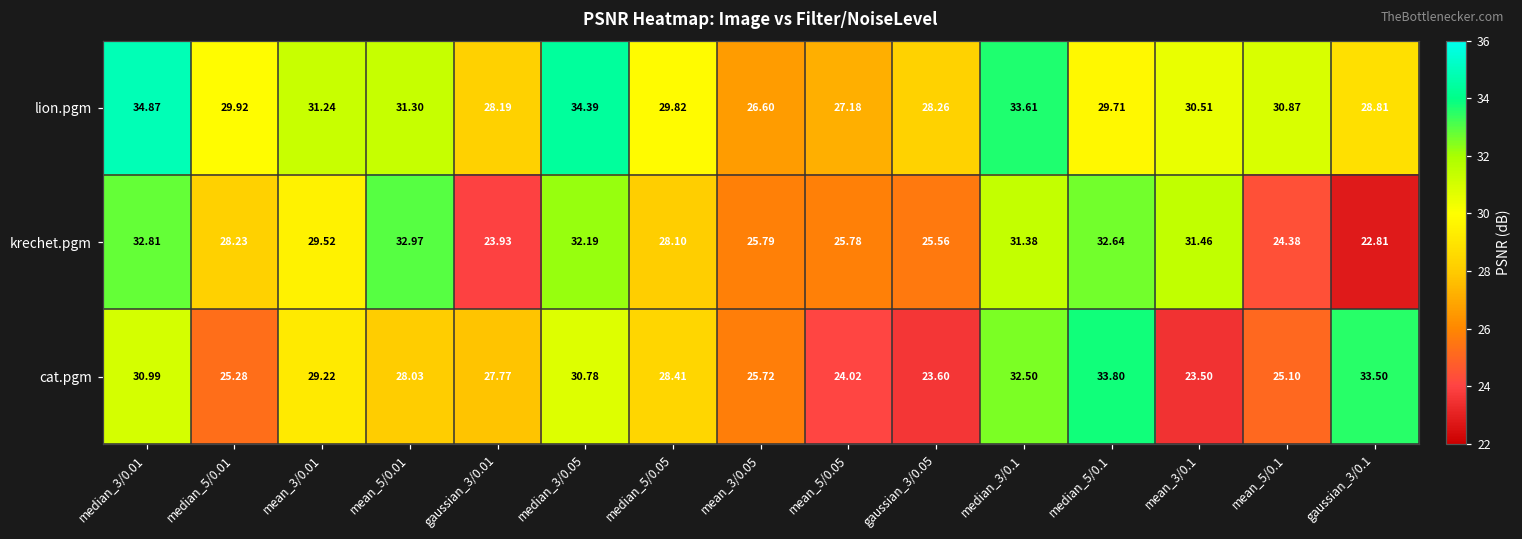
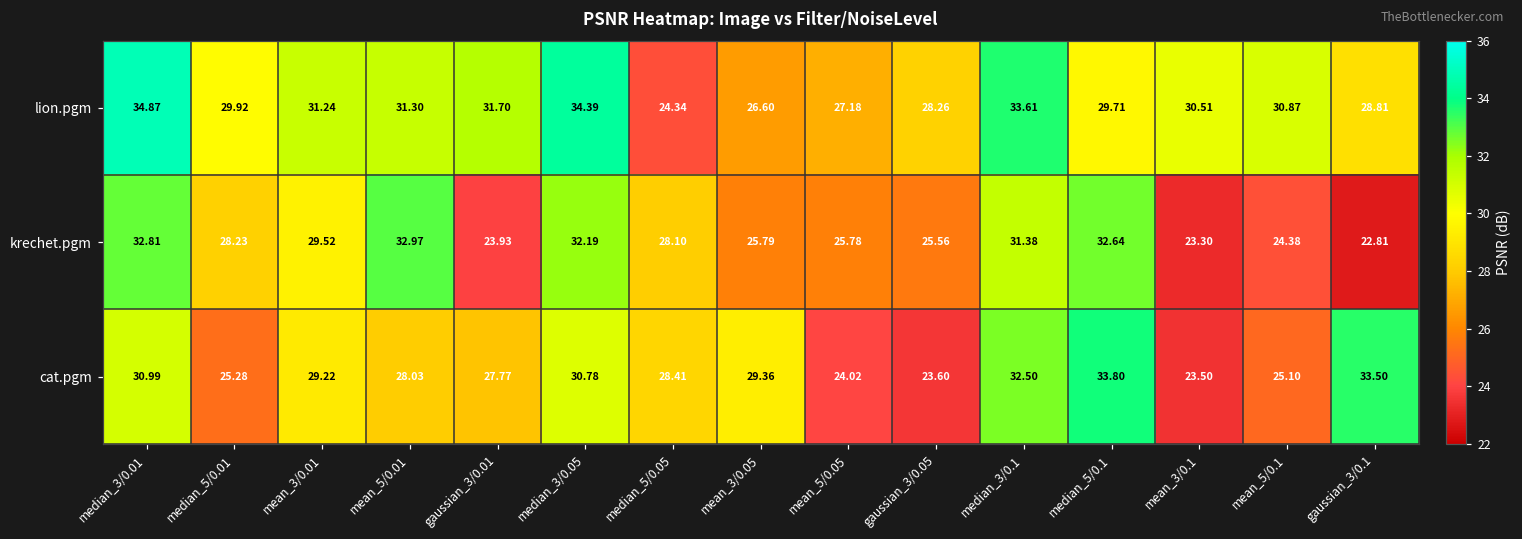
lion.pgm, gaussian_3/0.01: 28.19 -> 31.70
lion.pgm, median_5/0.05: 29.82 -> 24.34
krechet.pgm, mean_3/0.1: 31.46 -> 23.30
cat.pgm, mean_3/0.05: 25.72 -> 29.36
